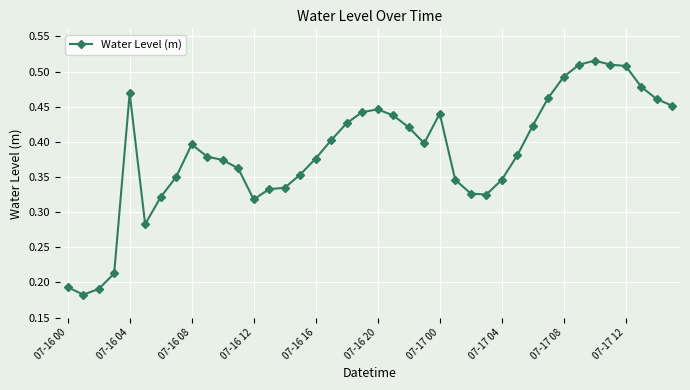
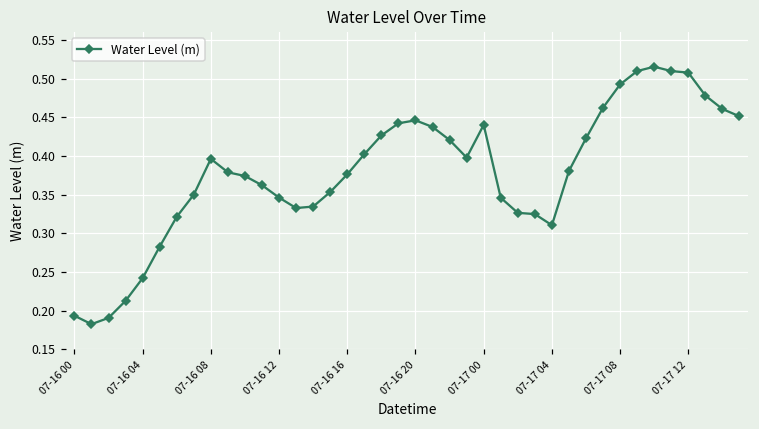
07-16 04: 0.47 -> 0.24
07-16 12: 0.32 -> 0.35
07-17 04: 0.35 -> 0.31
